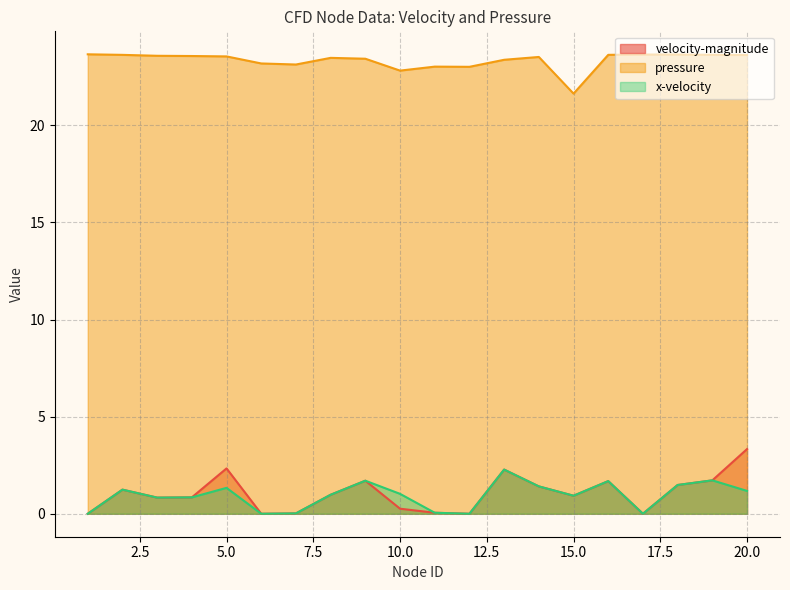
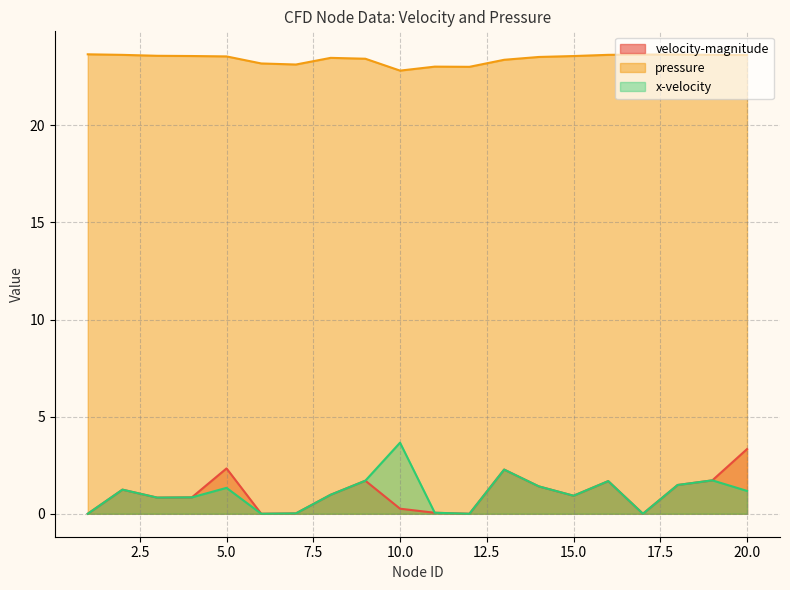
x-velocity, 10.0: 1.0 -> 3.7
pressure, 15.0: 21.6 -> 23.6
